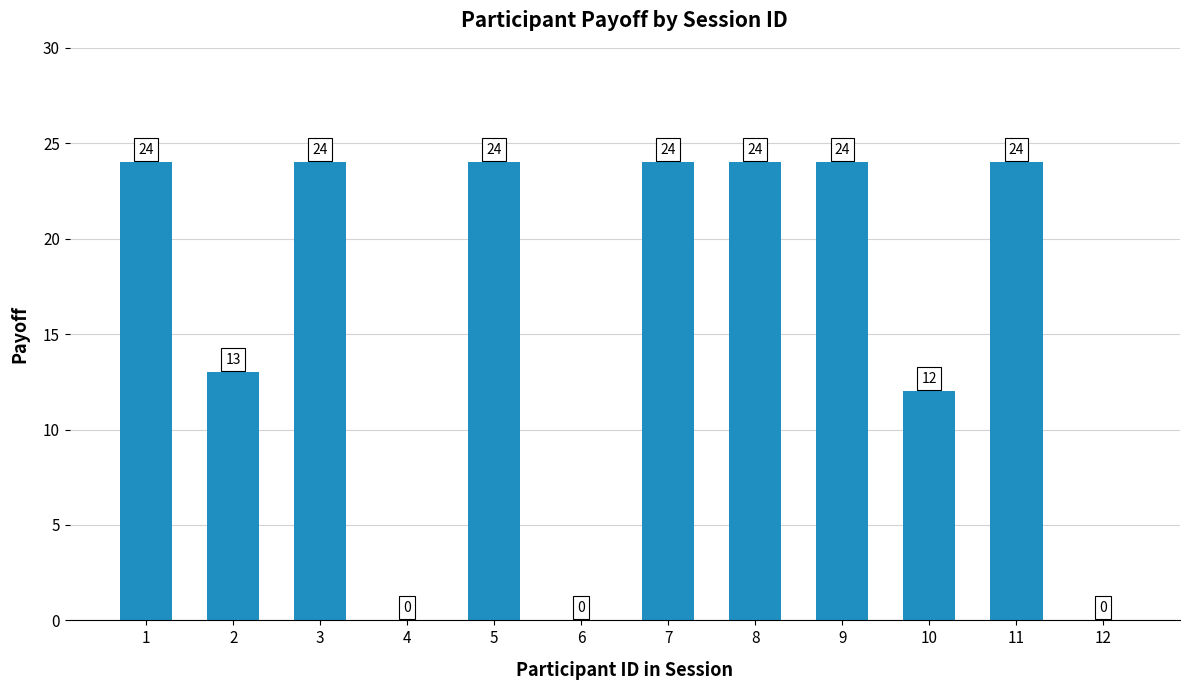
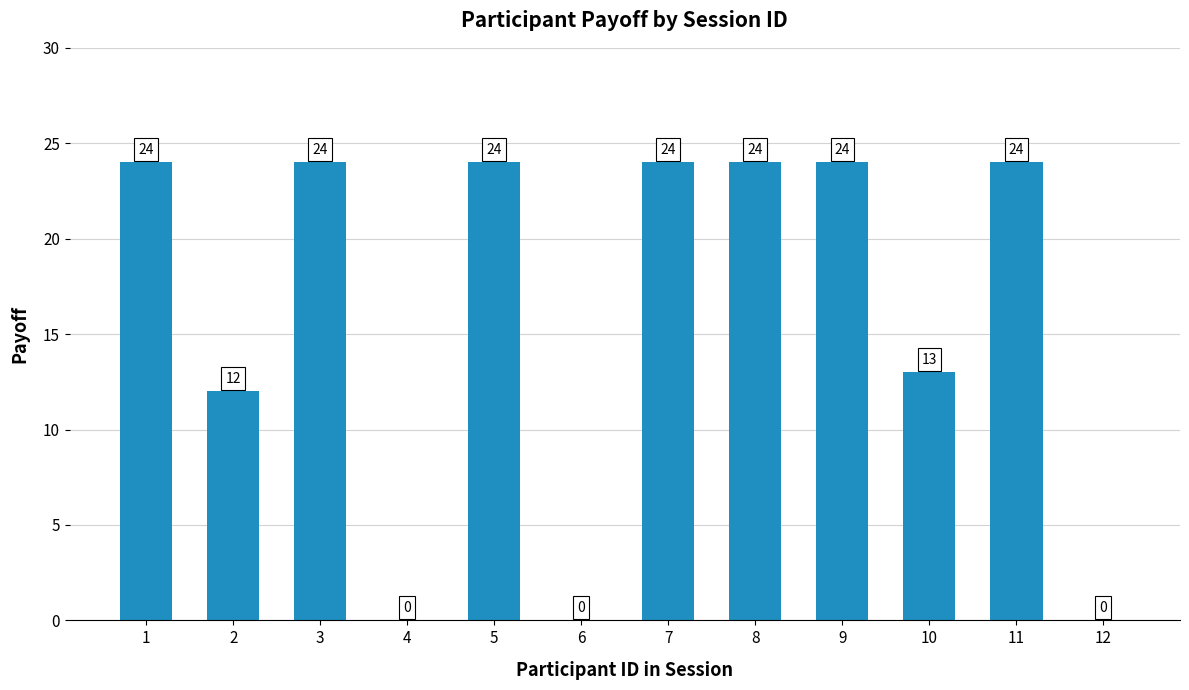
2: 13 -> 12
10: 12 -> 13
